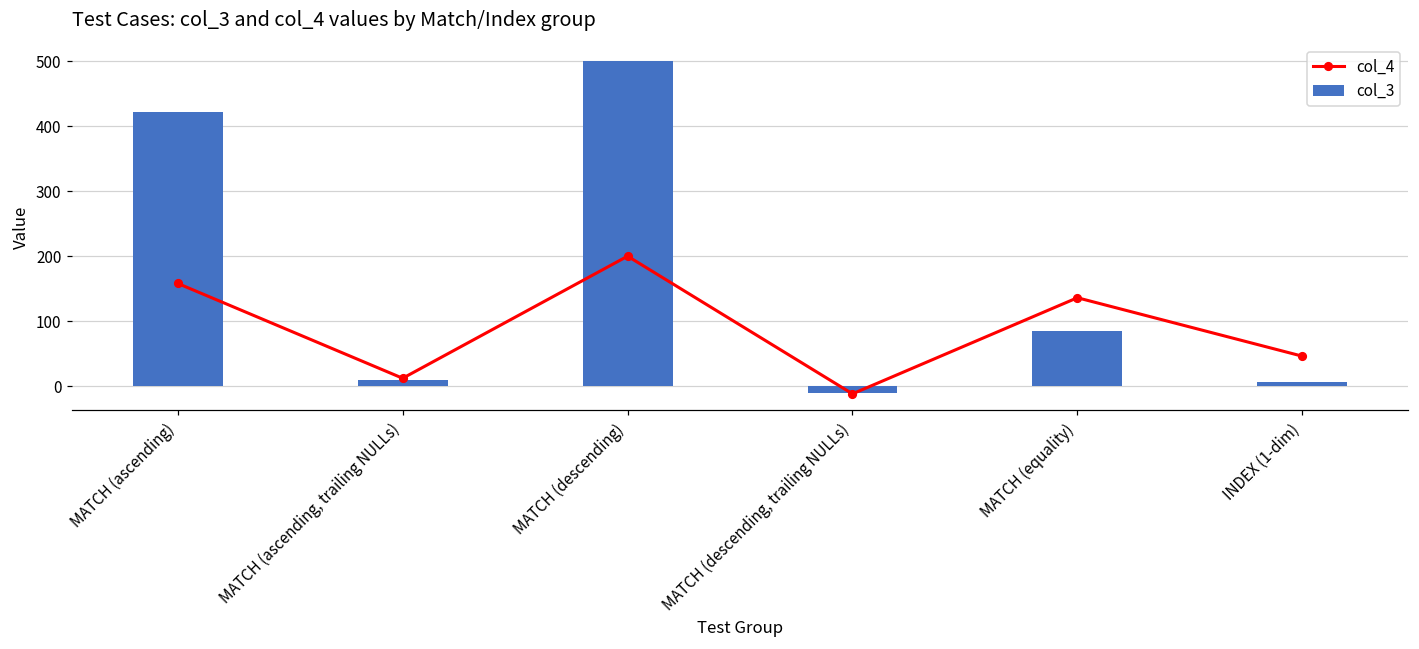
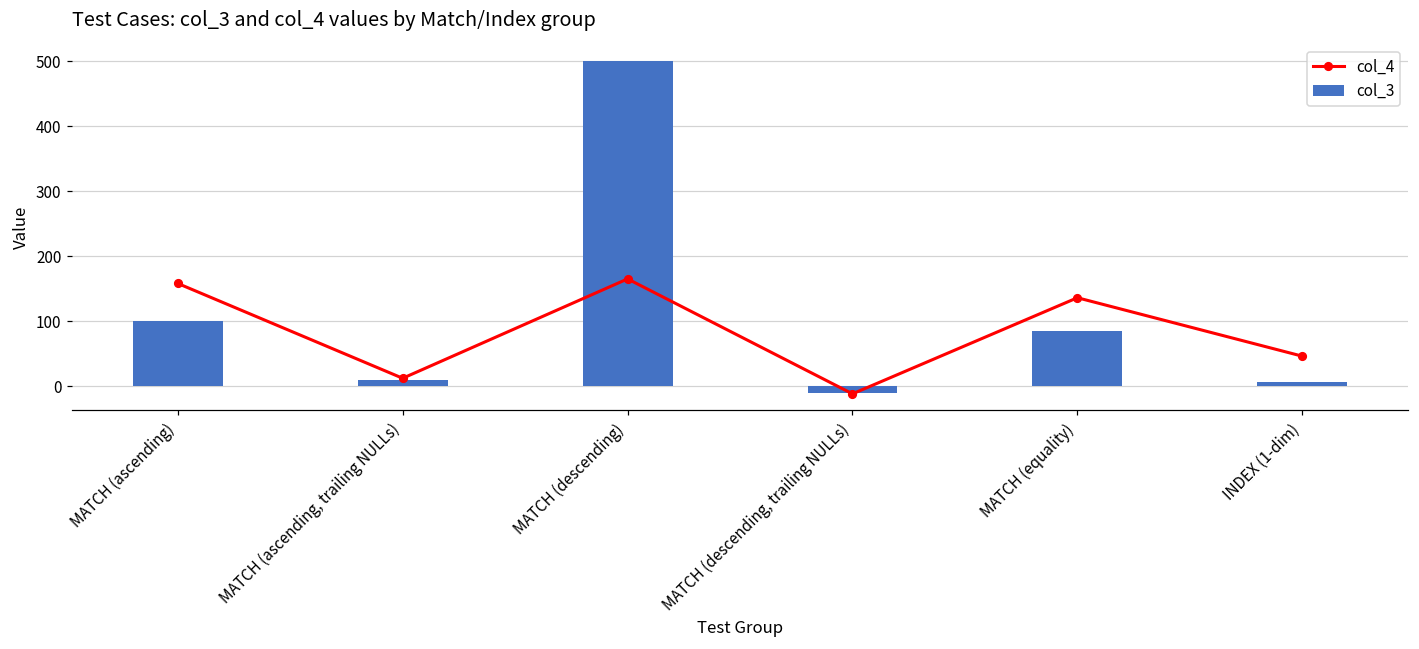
col_3, MATCH (ascending): 420 -> 100
col_4, MATCH (descending): 200 -> 170
